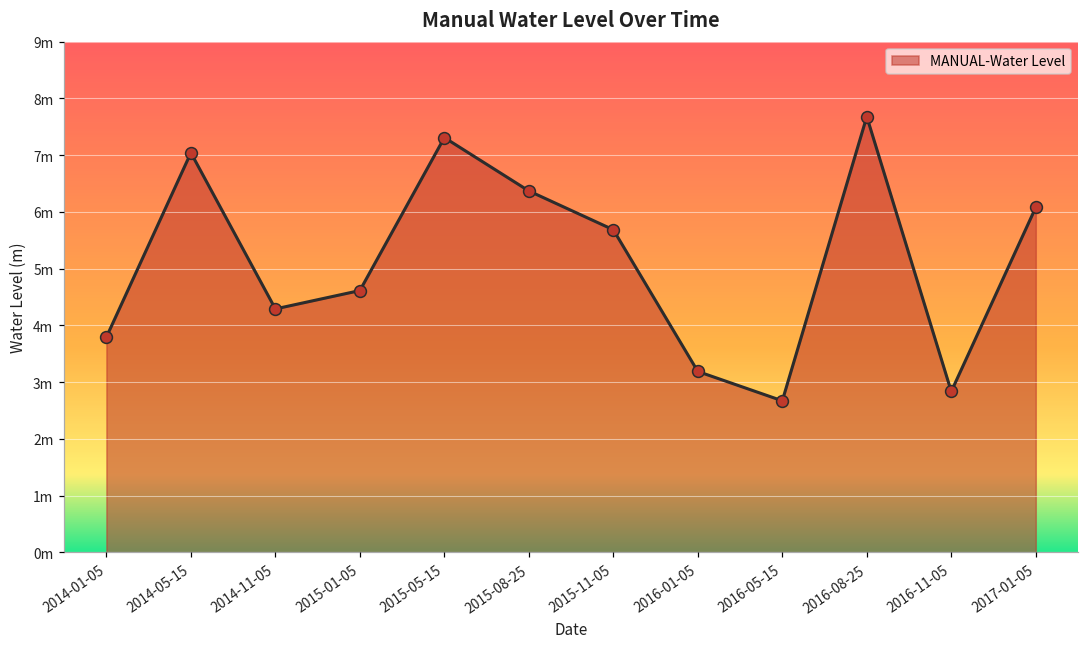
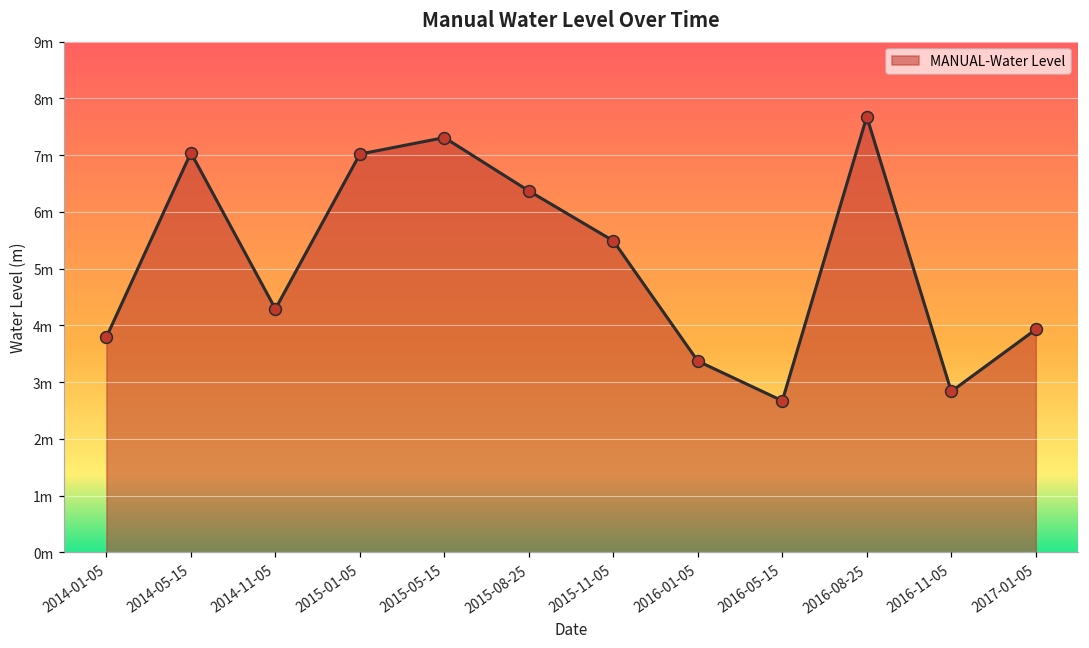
2015-01-05: 4.6m -> 7.0m
2015-11-05: 5.7m -> 5.5m
2016-01-05: 3.2m -> 3.4m
2017-01-05: 6.1m -> 3.9m
